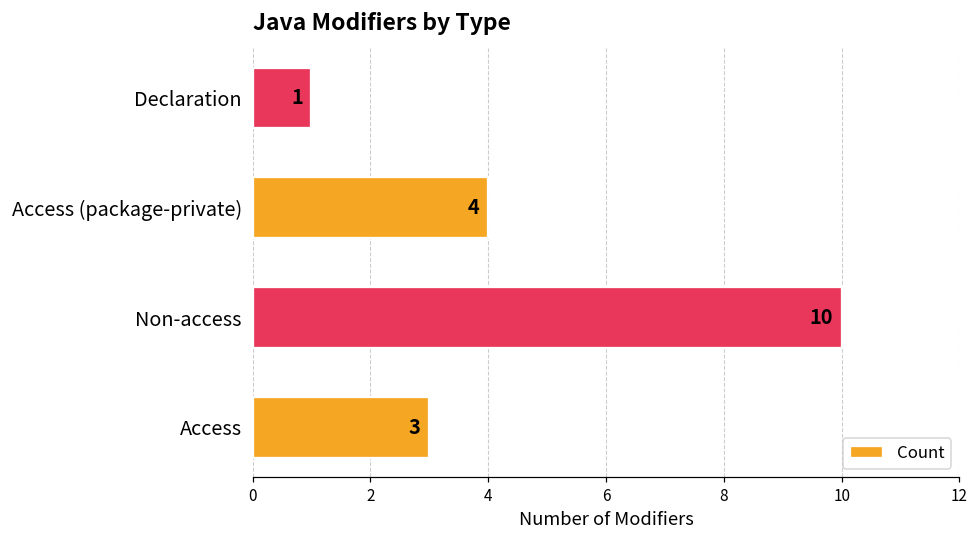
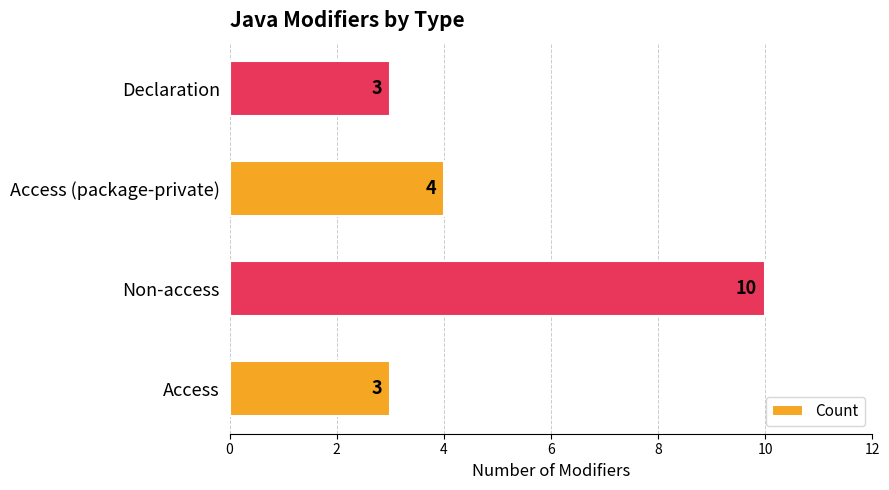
Declaration: 1 -> 3
